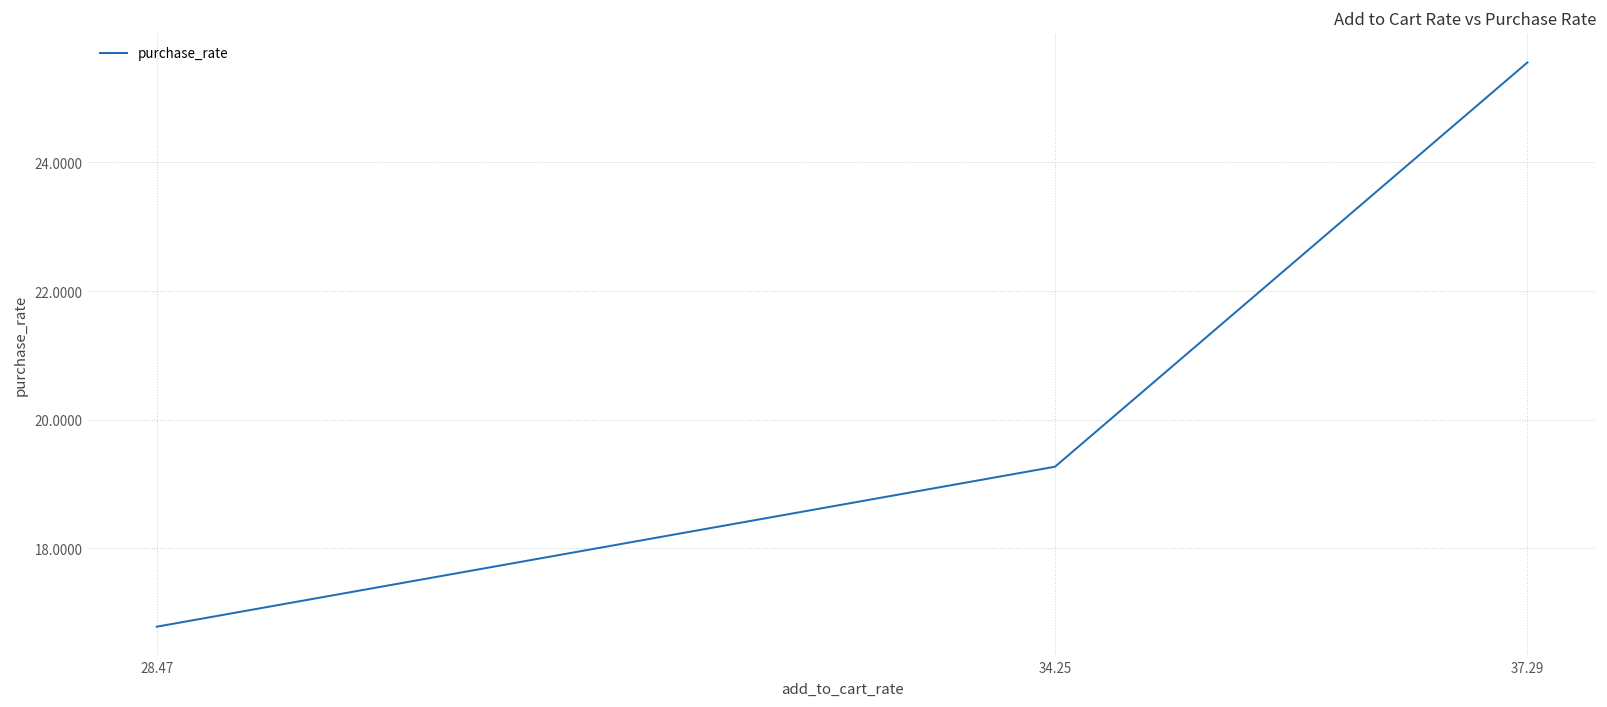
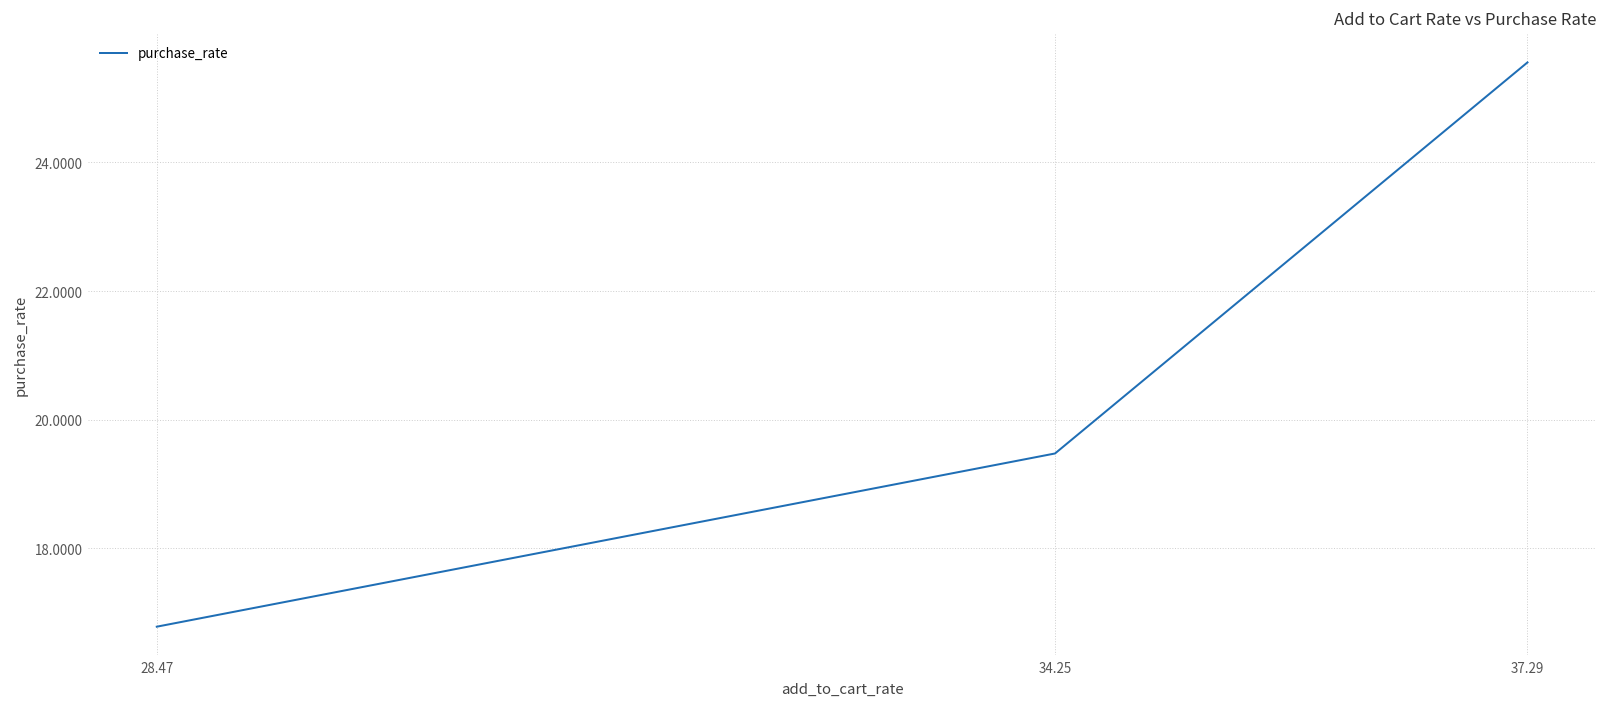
34.25: 19.3 -> 19.5
